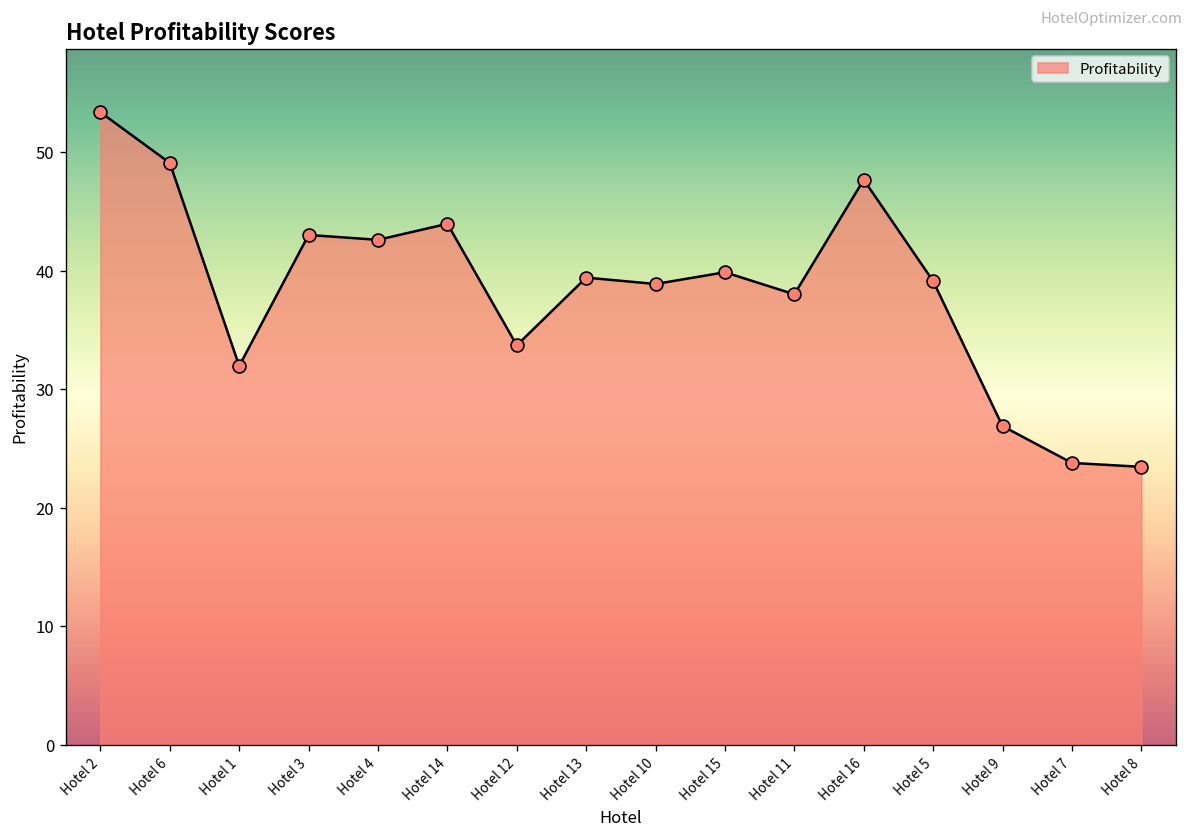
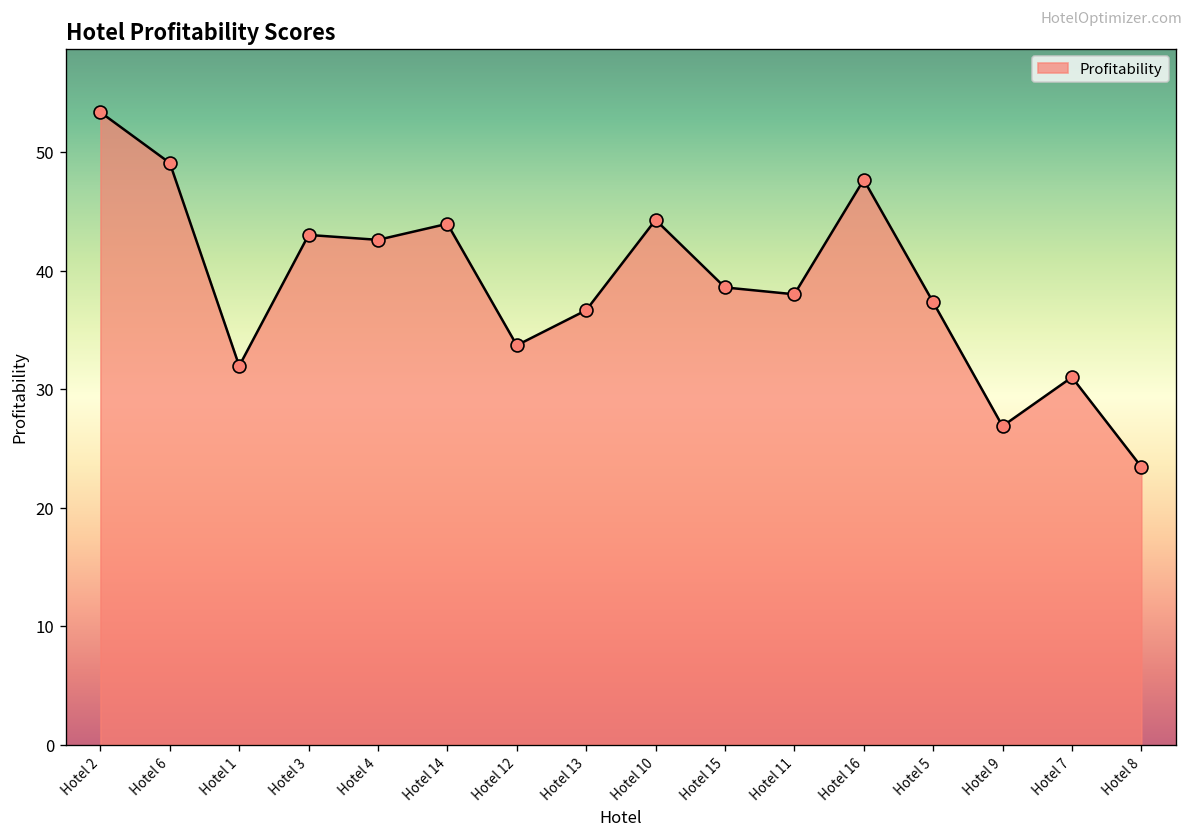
Hotel 13: 39 -> 37
Hotel 10: 39 -> 44
Hotel 15: 40 -> 39
Hotel 5: 39 -> 37
Hotel 7: 24 -> 31
